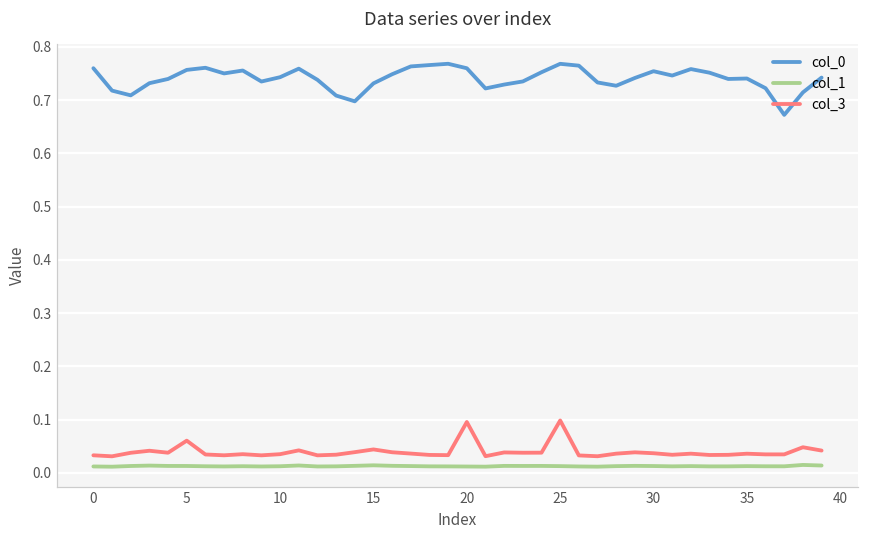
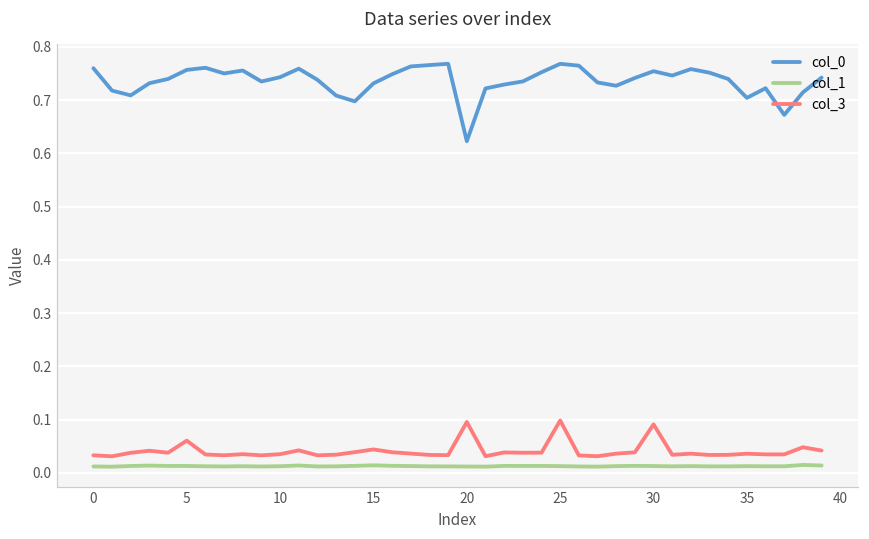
col_0, 20: 0.76 -> 0.62
col_3, 30: 0.04 -> 0.09
col_0, 35: 0.74 -> 0.70
